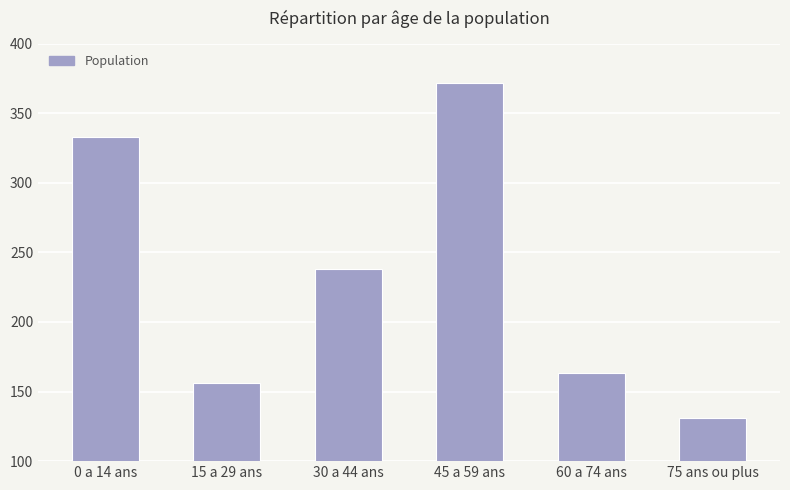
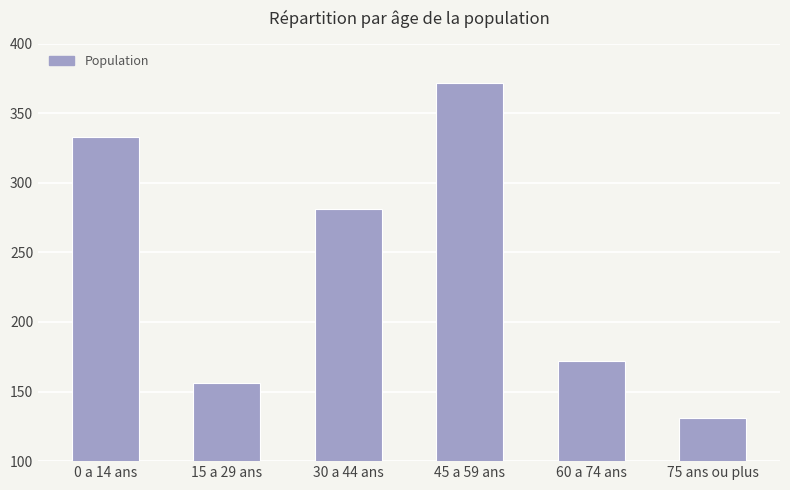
30 a 44 ans: 238 -> 281
60 a 74 ans: 163 -> 172
